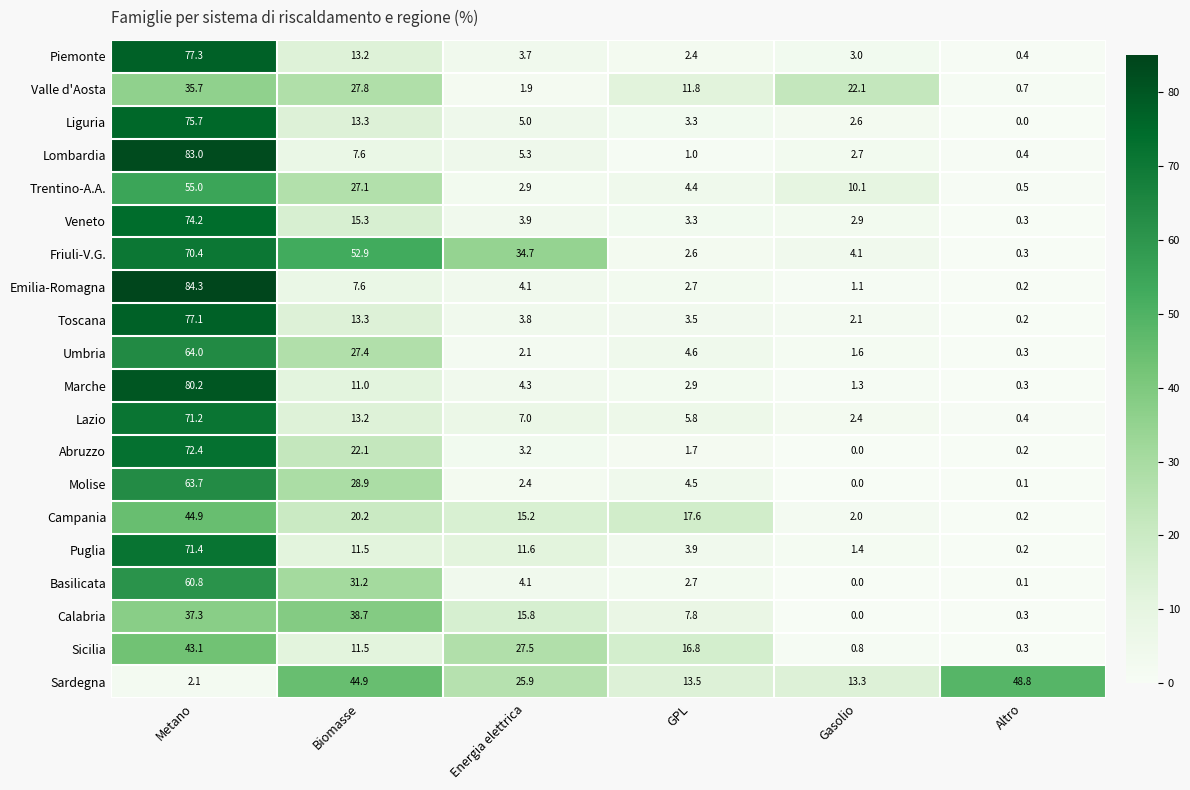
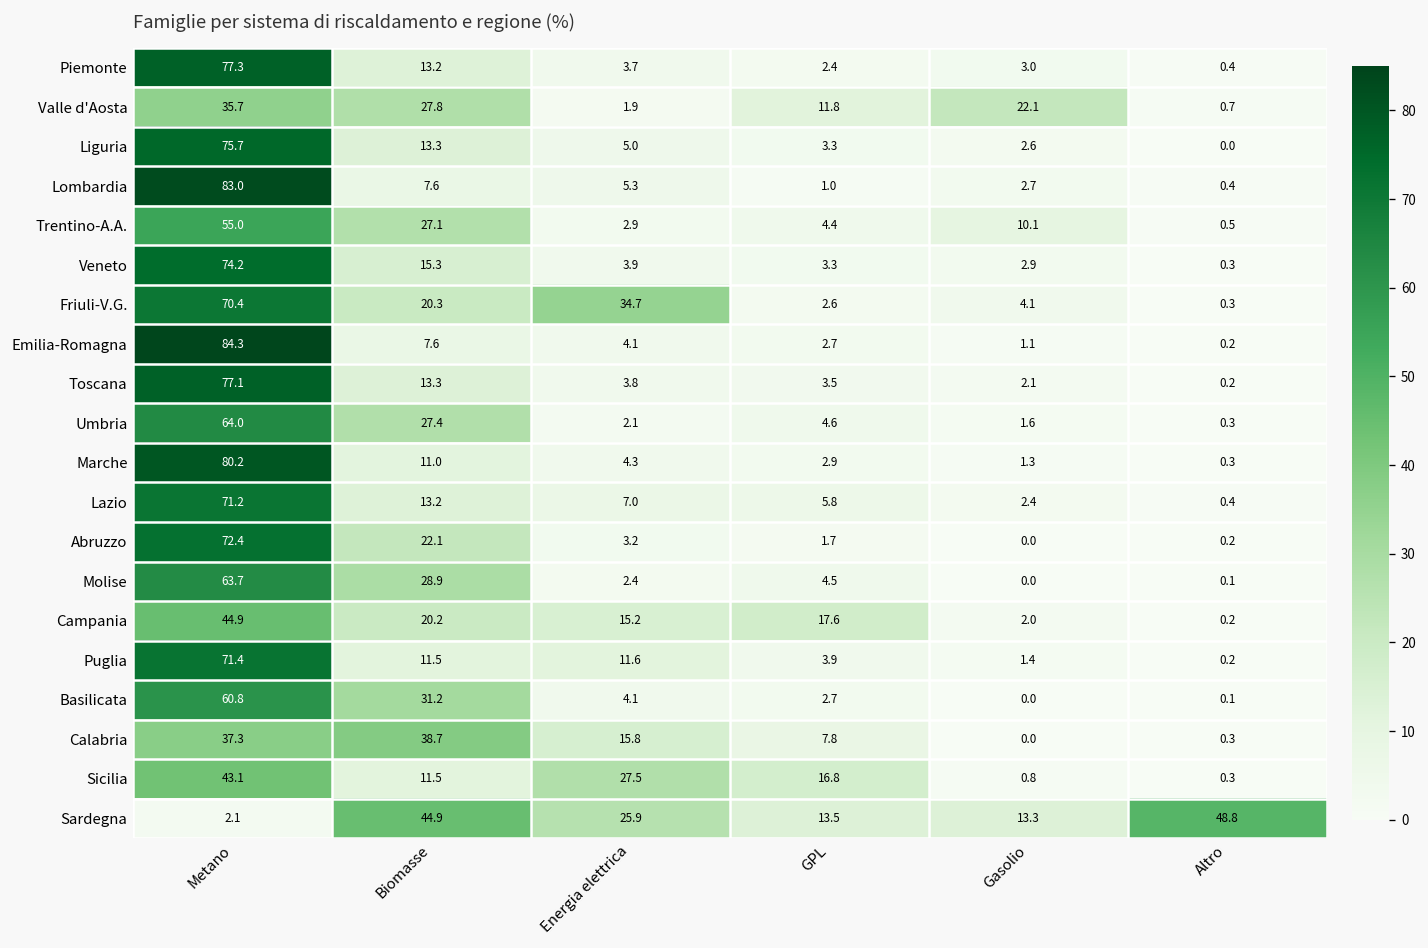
Friuli-V.G., Biomasse: 52.9 -> 20.3
